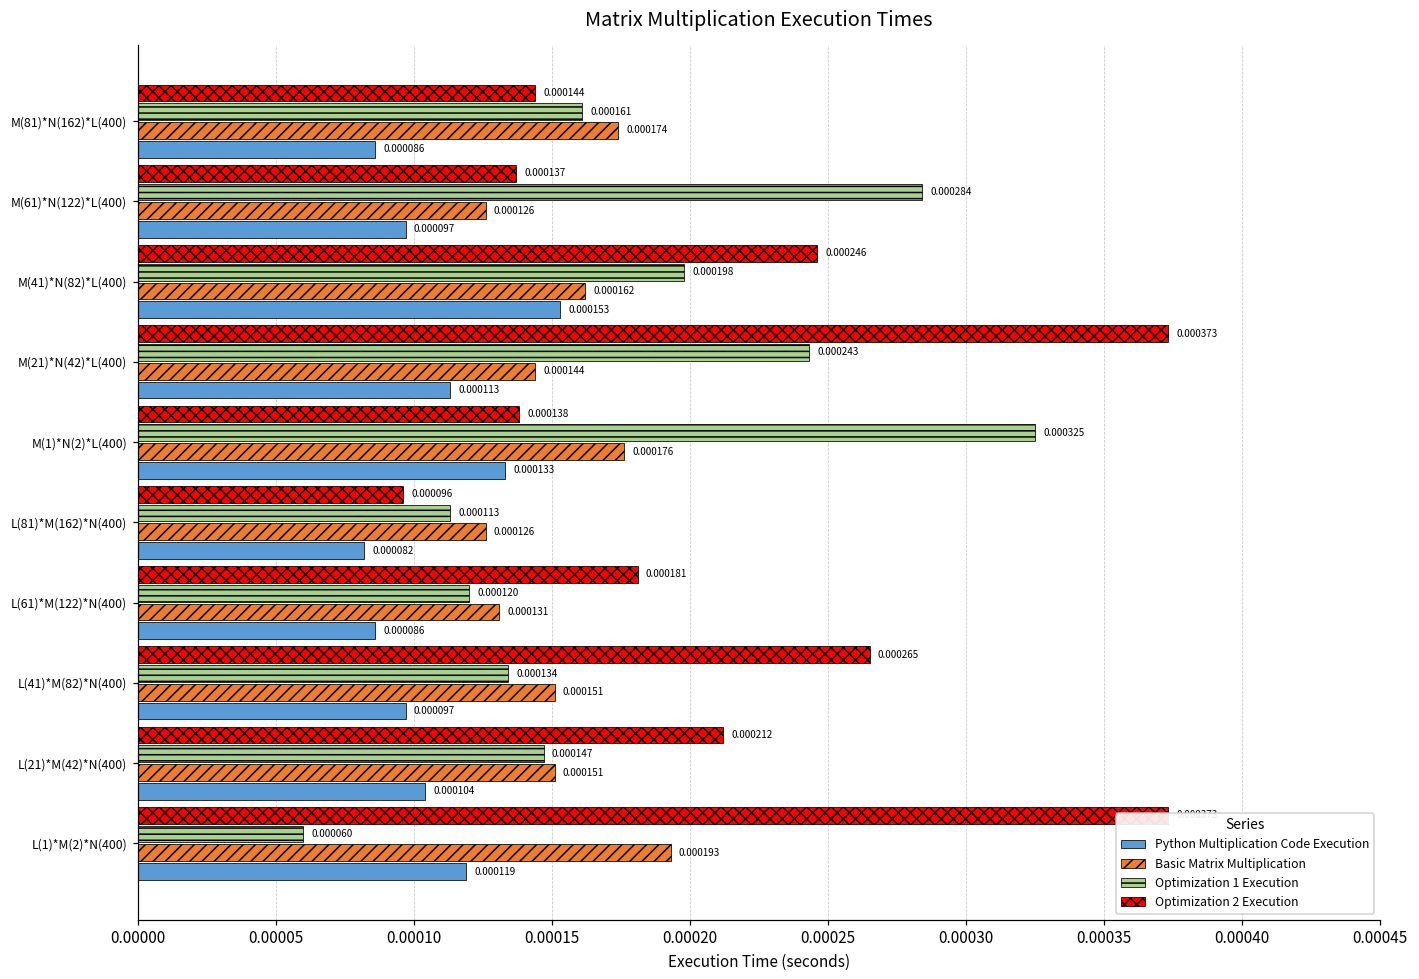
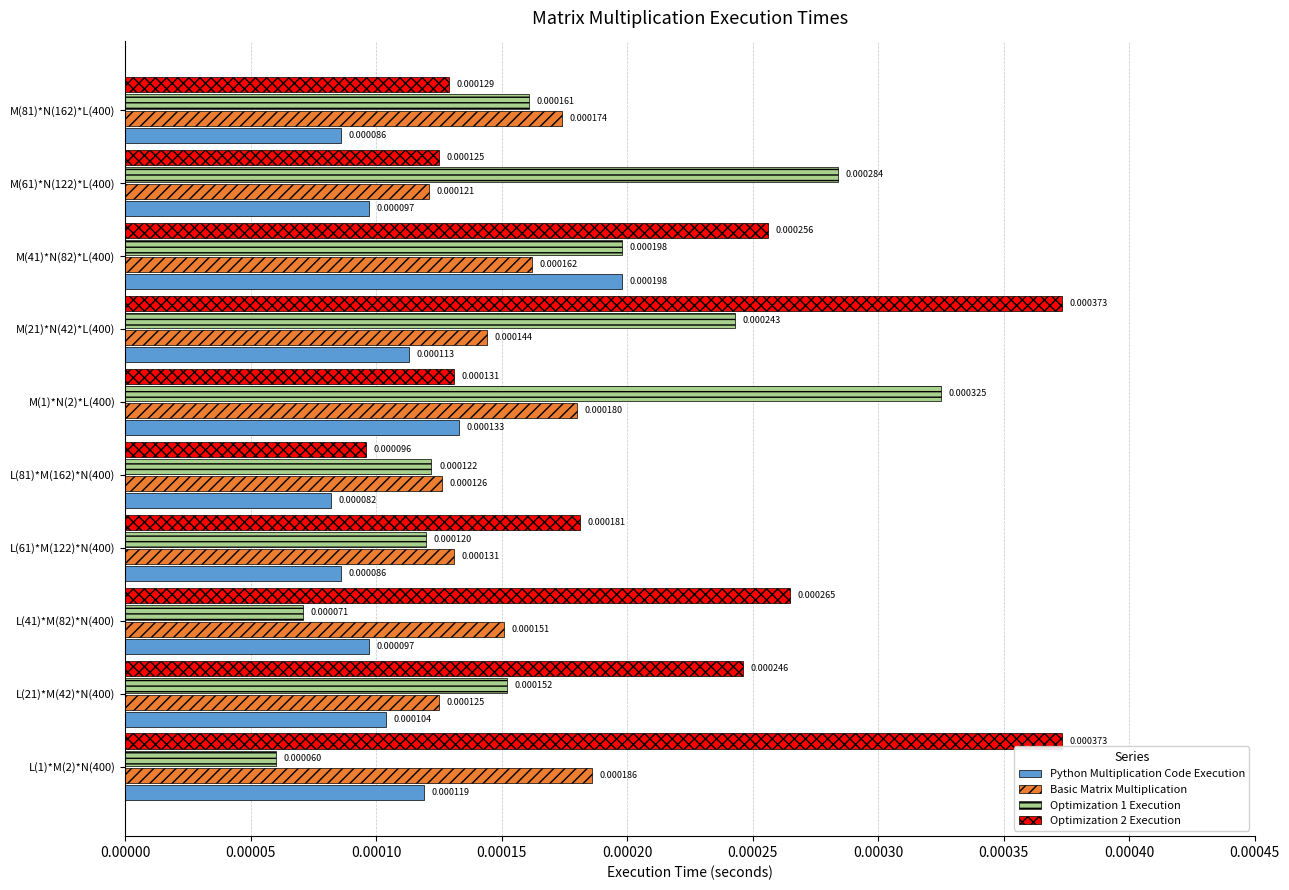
Optimization 2 Execution, M(81)*N(162)*L(400): 0.000144 -> 0.000129
Optimization 2 Execution, M(61)*N(122)*L(400): 0.000137 -> 0.000125
Basic Matrix Multiplication, M(61)*N(122)*L(400): 0.000126 -> 0.000121
Optimization 2 Execution, M(41)*N(82)*L(400): 0.000246 -> 0.000256
Python Multiplication Code Execution, M(41)*N(82)*L(400): 0.000153 -> 0.000198
Optimization 2 Execution, M(1)*N(2)*L(400): 0.000138 -> 0.000131
Basic Matrix Multiplication, M(1)*N(2)*L(400): 0.000176 -> 0.000180
Optimization 1 Execution, L(81)*M(162)*N(400): 0.000113 -> 0.000122
Optimization 1 Execution, L(41)*M(82)*N(400): 0.000134 -> 0.000071
Optimization 2 Execution, L(21)*M(42)*N(400): 0.000212 -> 0.000246
Optimization 1 Execution, L(21)*M(42)*N(400): 0.000147 -> 0.000152
Basic Matrix Multiplication, L(21)*M(42)*N(400): 0.000151 -> 0.000125
Basic Matrix Multiplication, L(1)*M(2)*N(400): 0.000193 -> 0.000186
